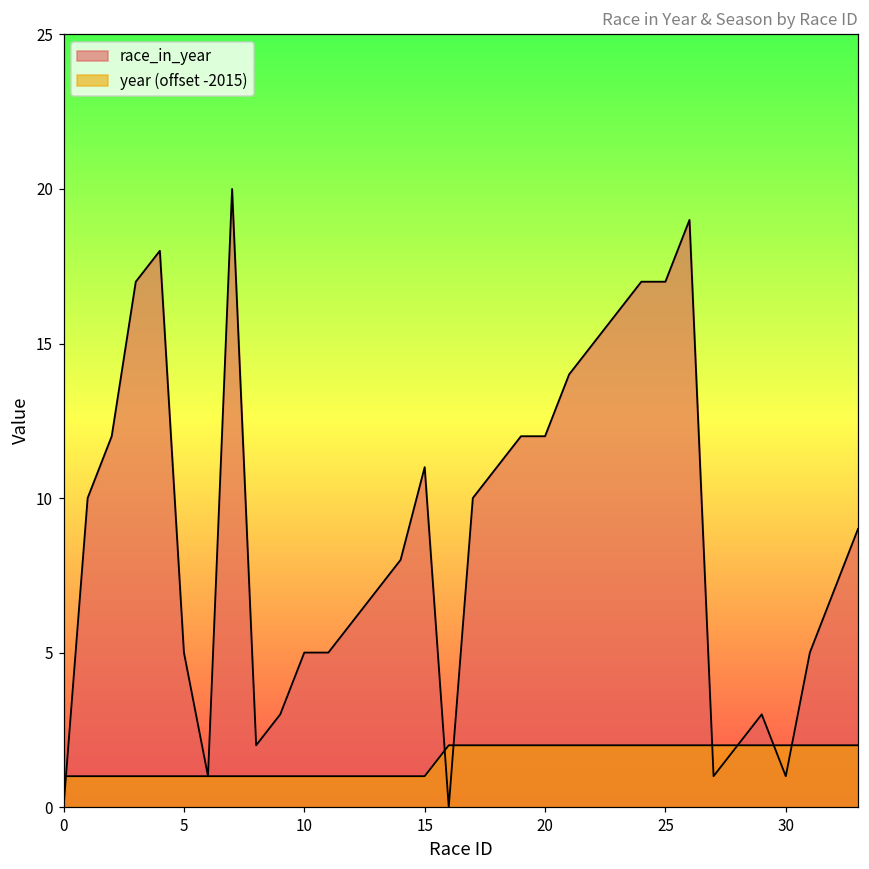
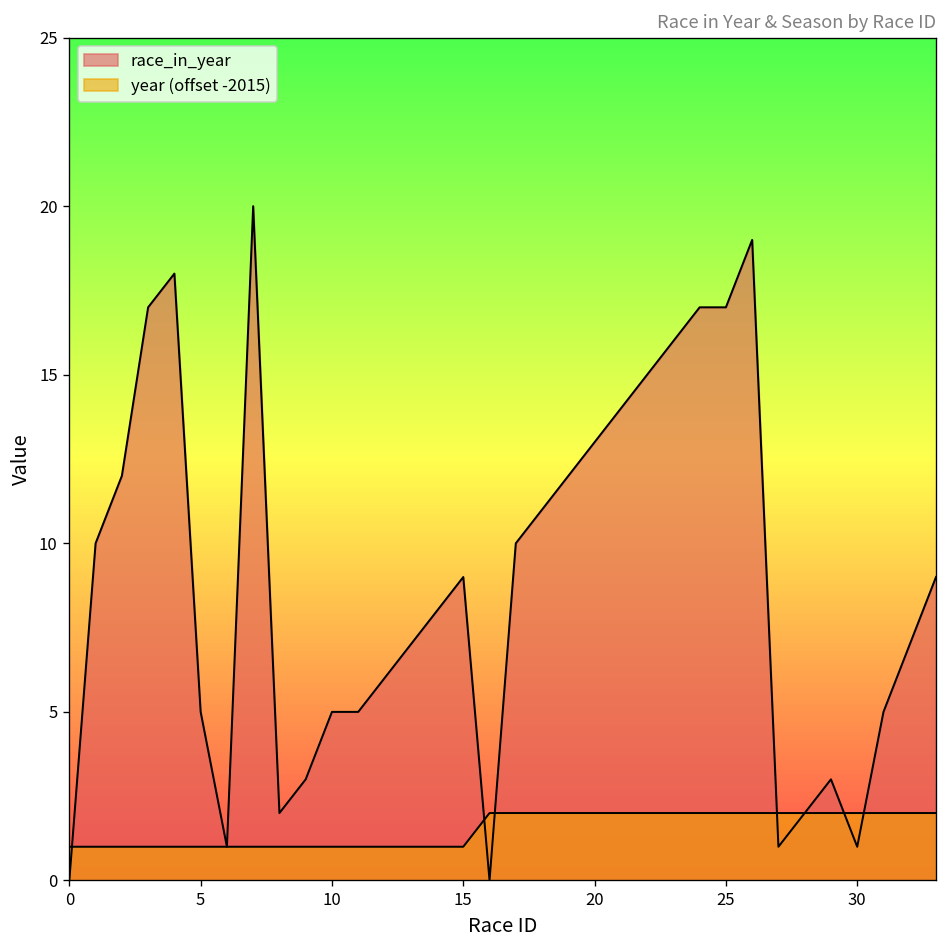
race_in_year, 15: 11 -> 9
race_in_year, 20: 12 -> 13
